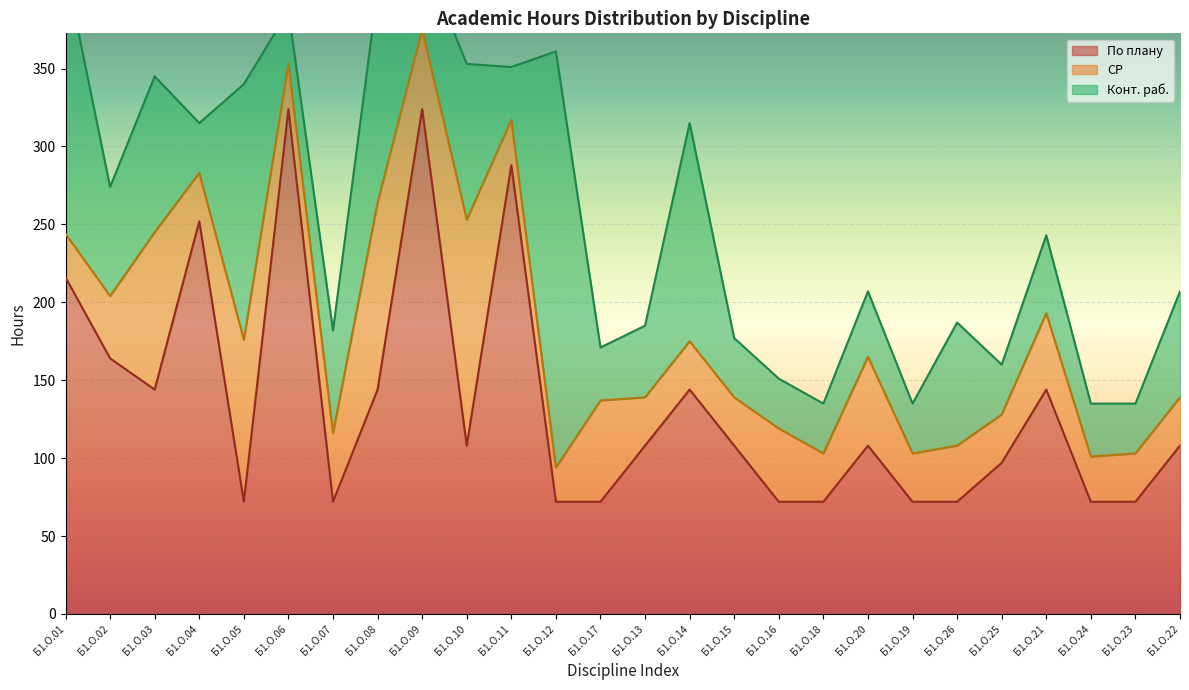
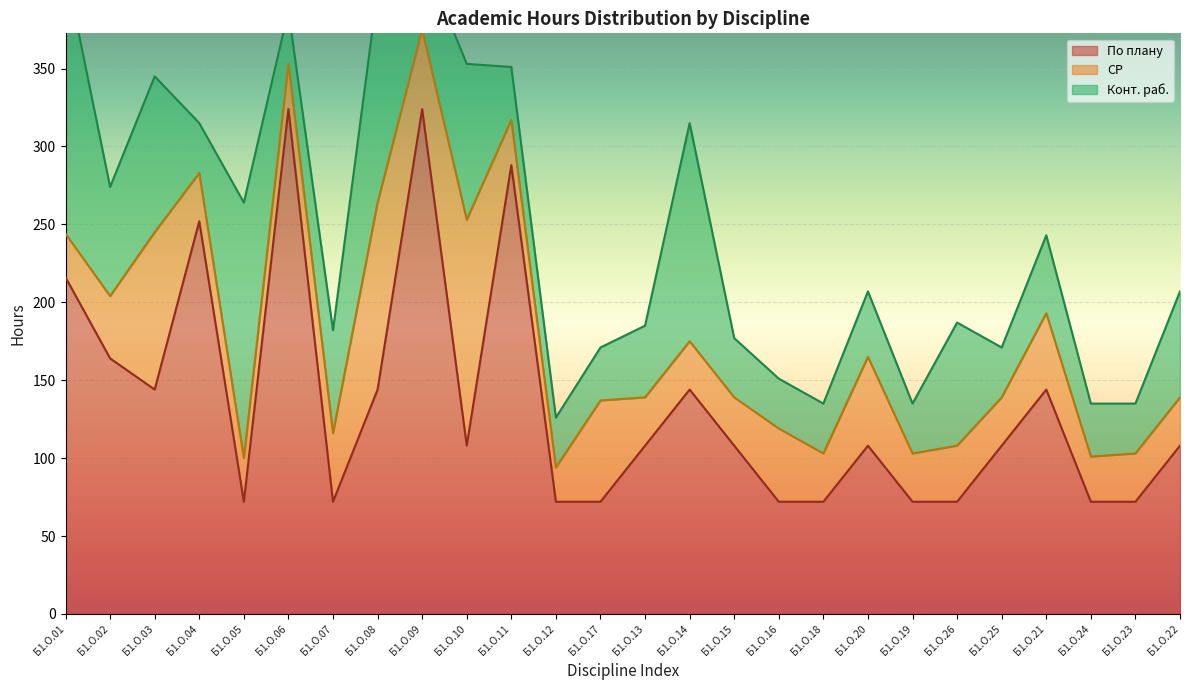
СР, Б1.О.05: 104 -> 28
Конт. раб., Б1.О.12: 267 -> 32
По плану, Б1.О.25: 97 -> 108
